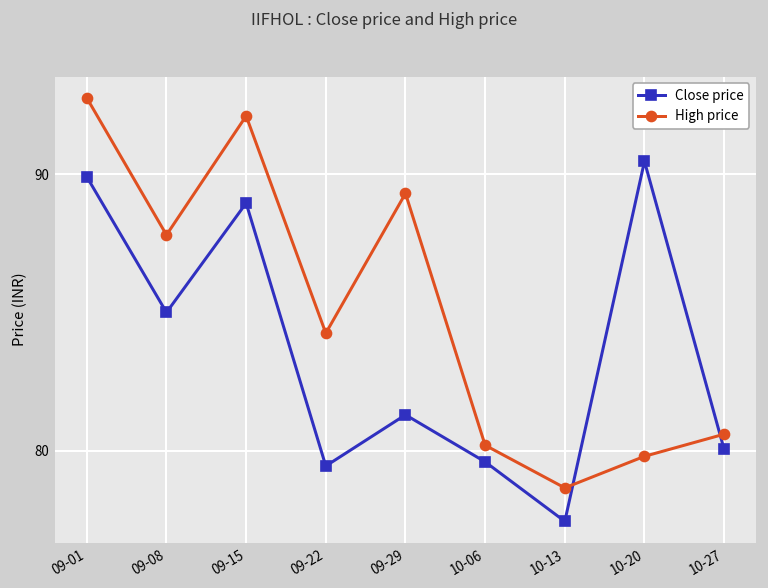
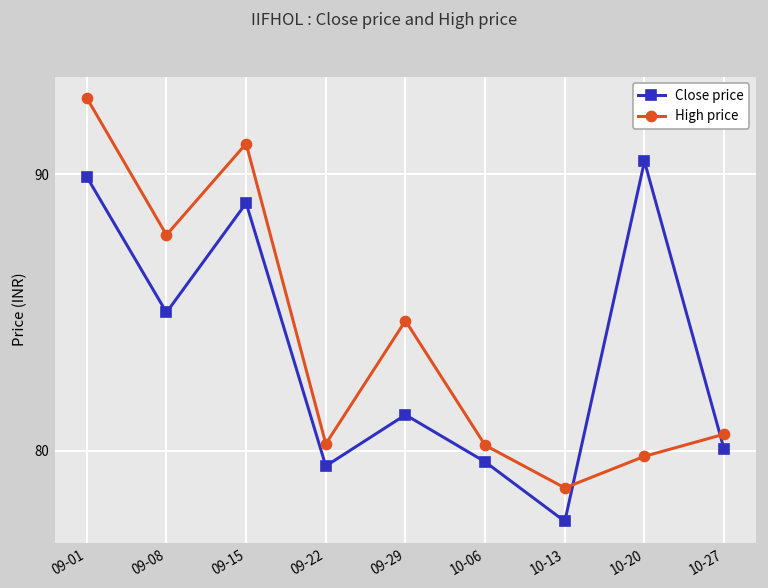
High price, 09-15: 92.1 -> 91.1
High price, 09-22: 84.3 -> 80.3
High price, 09-29: 89.3 -> 84.7
